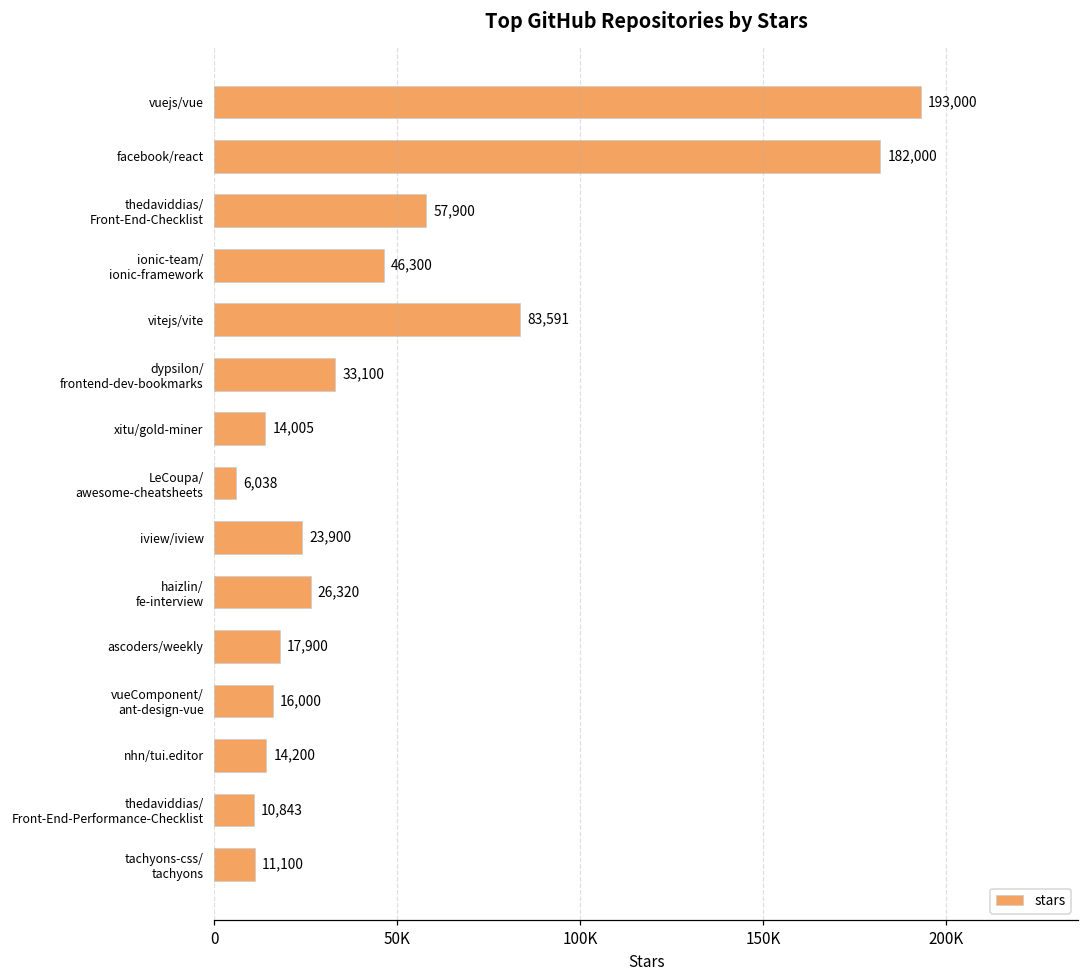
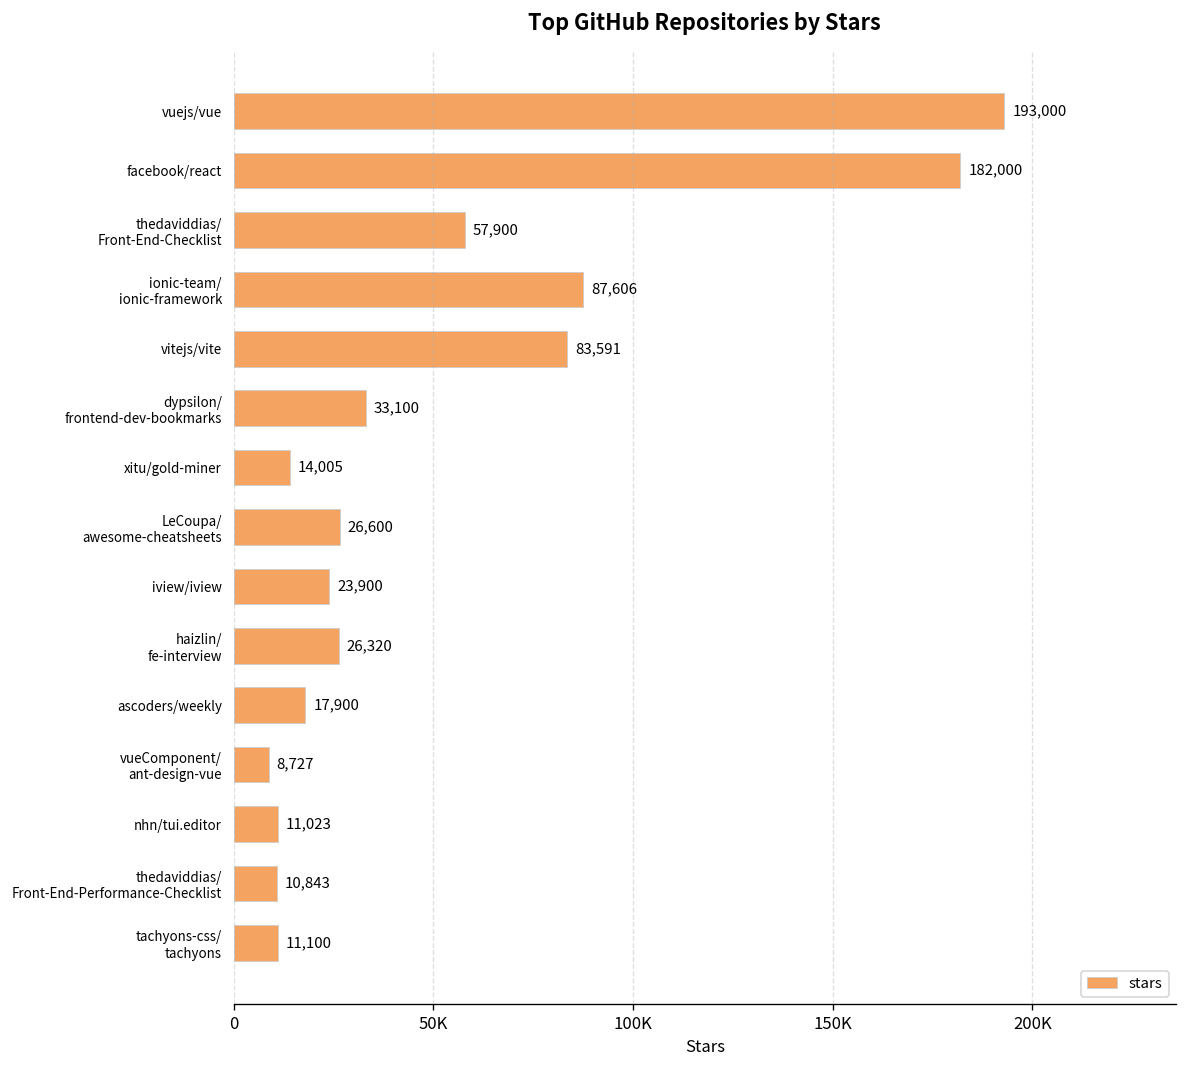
ionic-team/ ionic-framework: 46,300 -> 87,606
LeCoupa/ awesome-cheatsheets: 6,038 -> 26,600
vueComponent/ ant-design-vue: 16,000 -> 8,727
nhn/tui.editor: 14,200 -> 11,023
